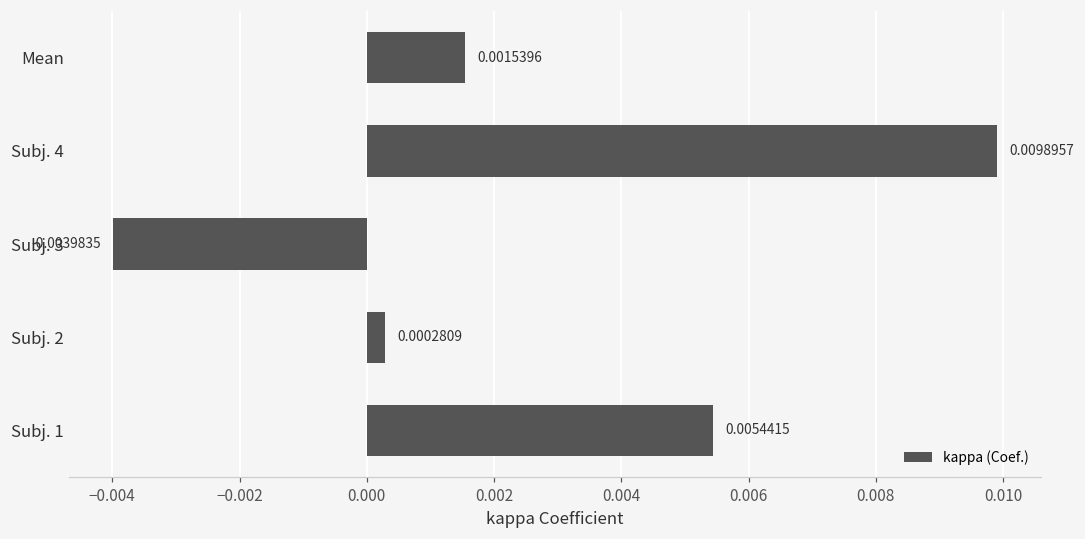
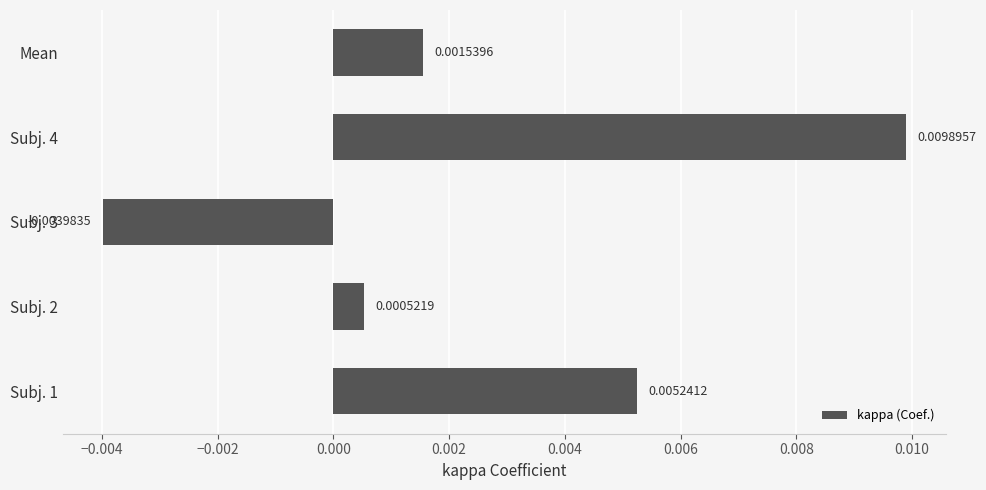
Subj. 2: 0.0002809 -> 0.0005219
Subj. 1: 0.0054415 -> 0.0052412
